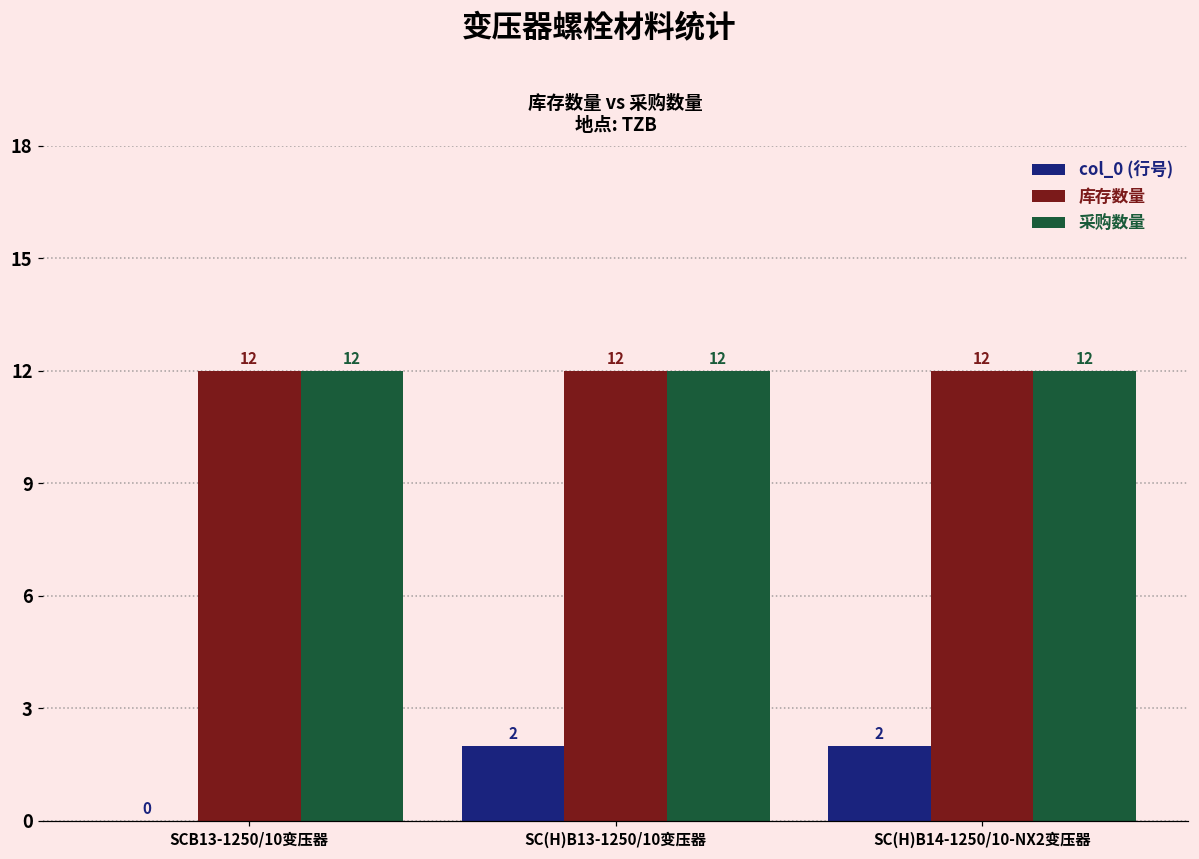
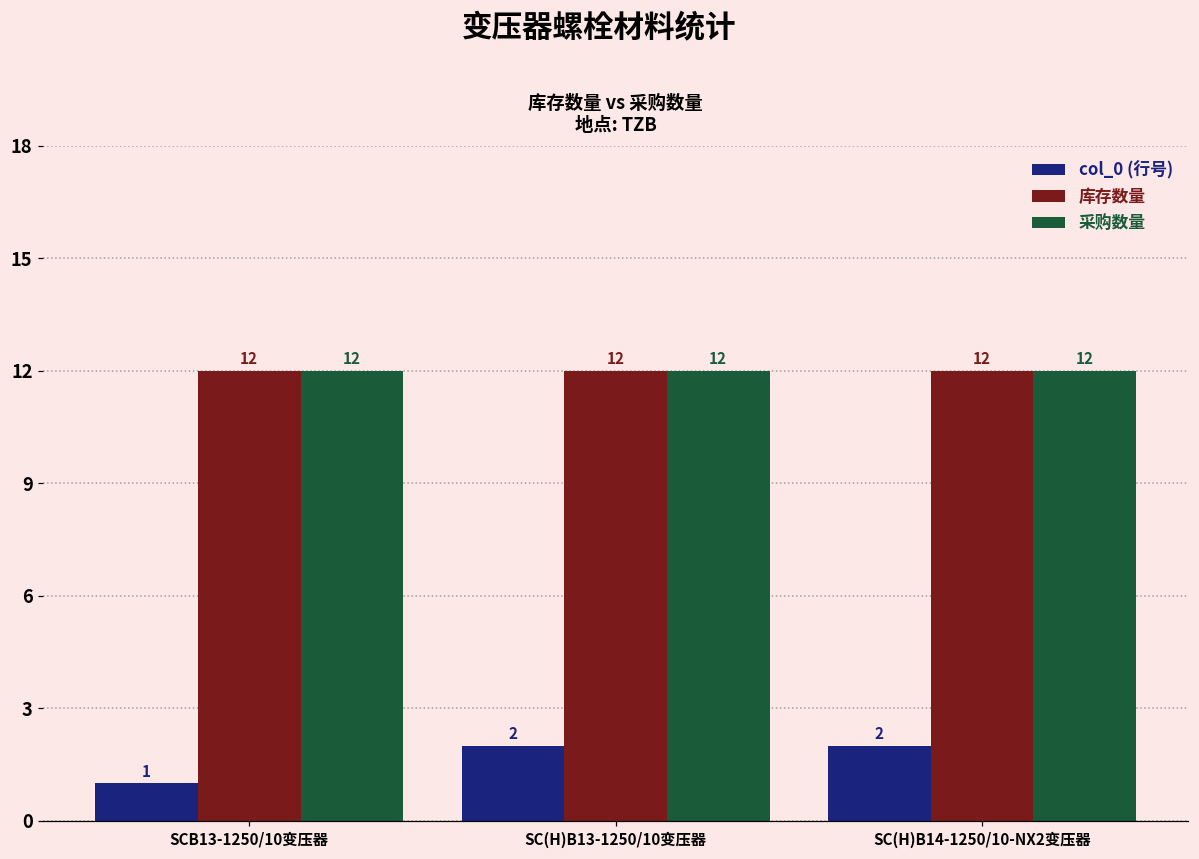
col_0 (行号), SCB13-1250/10变压器: 0 -> 1
